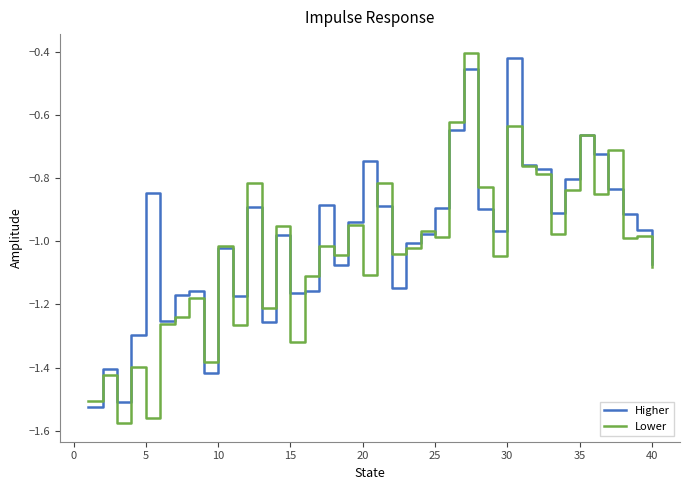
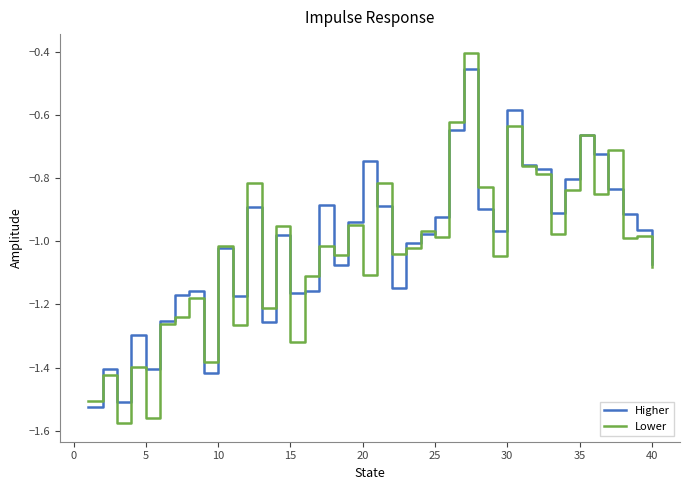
Higher, 5: -0.85 -> -1.41
Higher, 25: -0.89 -> -0.92
Higher, 30: -0.42 -> -0.58
